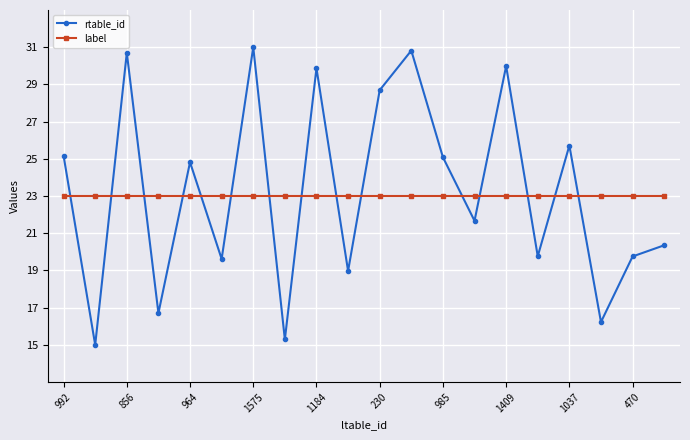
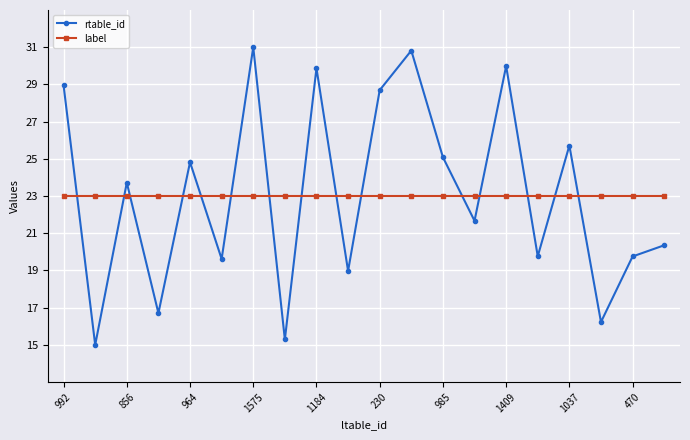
rtable_id, 992: 25.2 -> 28.9
rtable_id, 856: 30.7 -> 23.7
